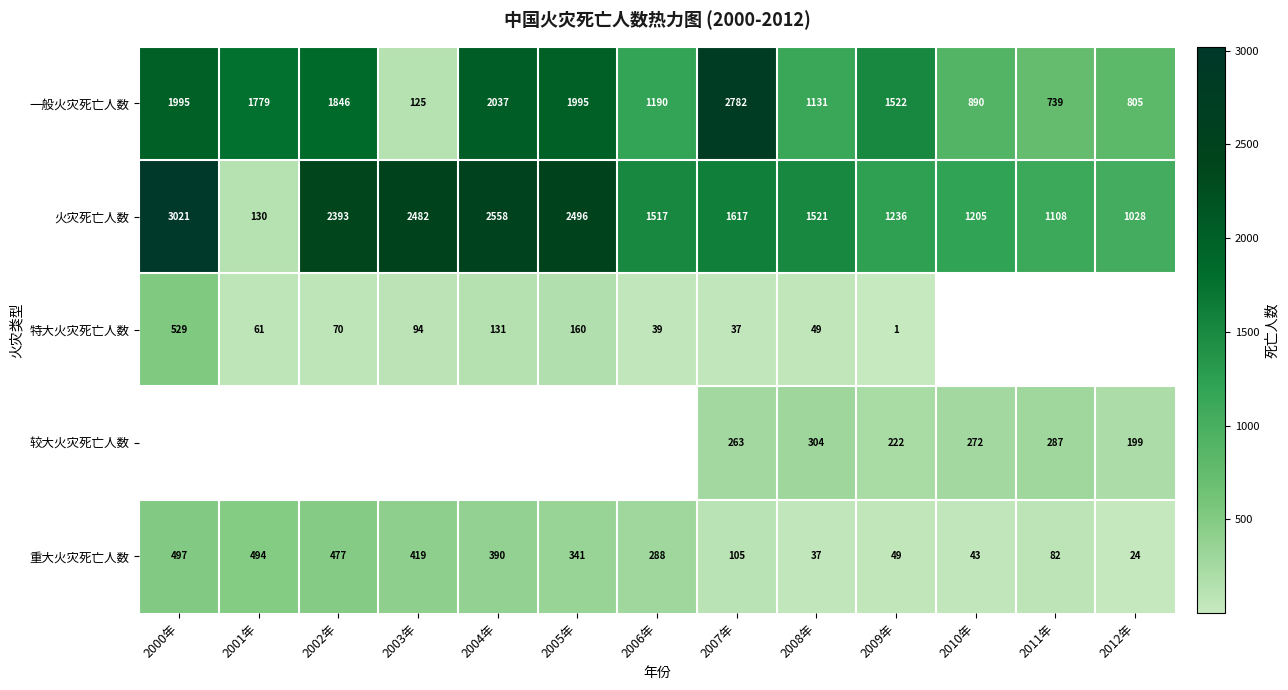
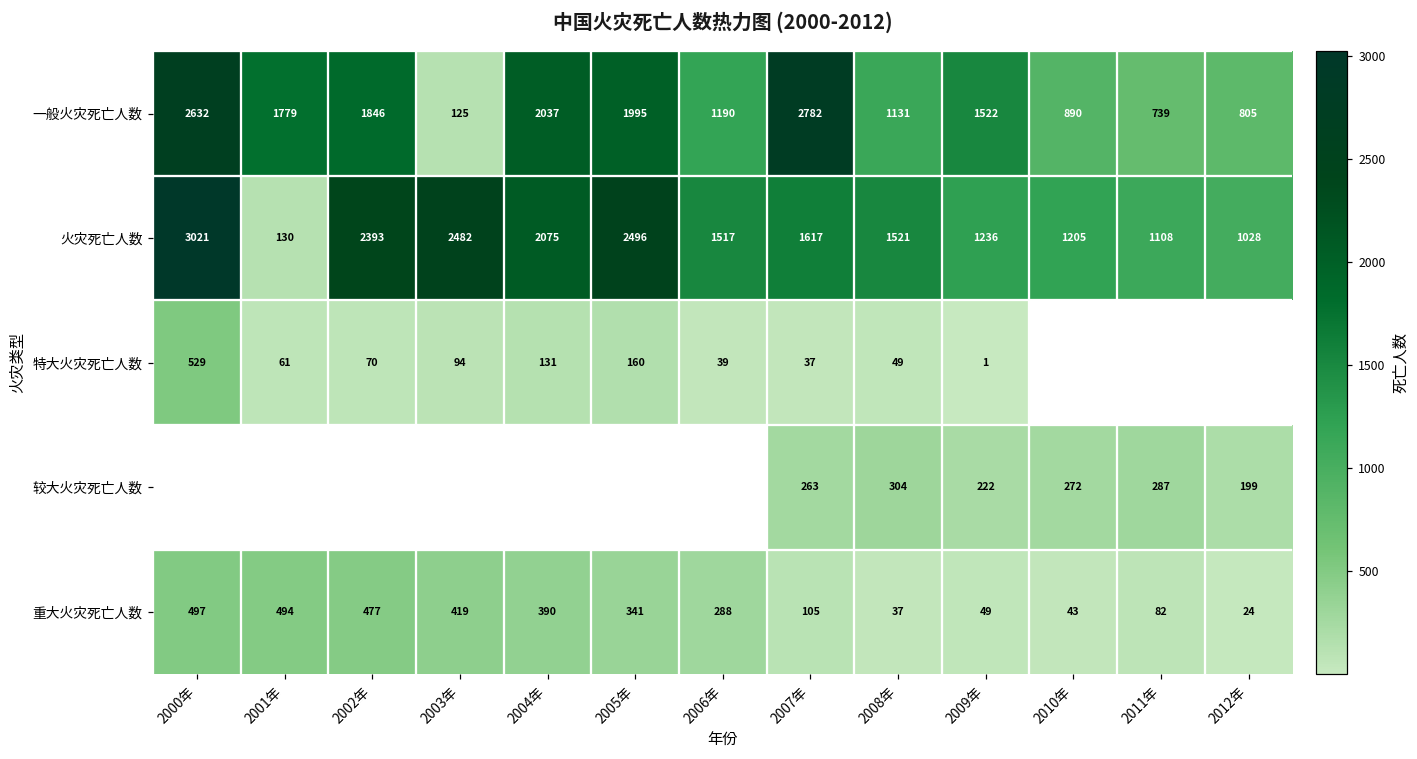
一般火灾死亡人数, 2000年: 1995 -> 2632
火灾死亡人数, 2004年: 2558 -> 2075
